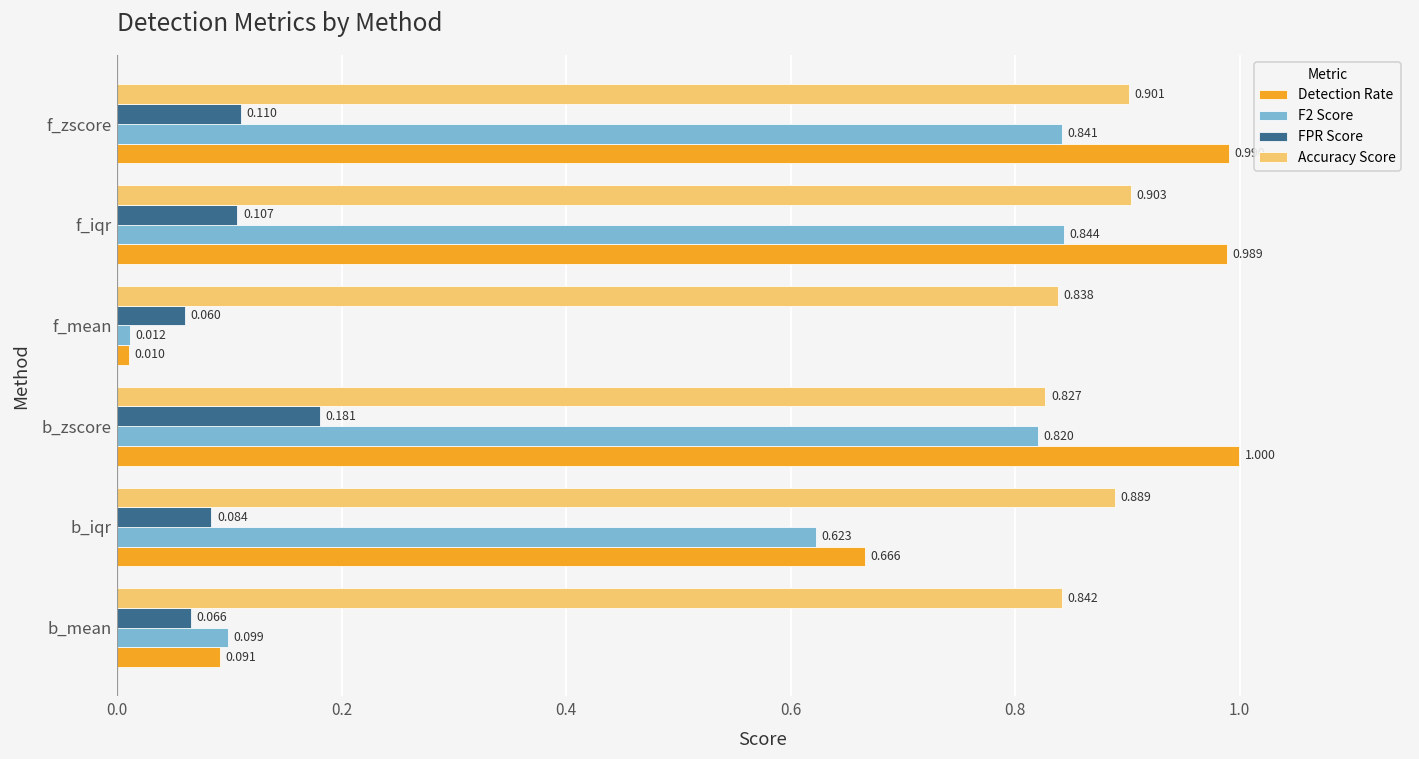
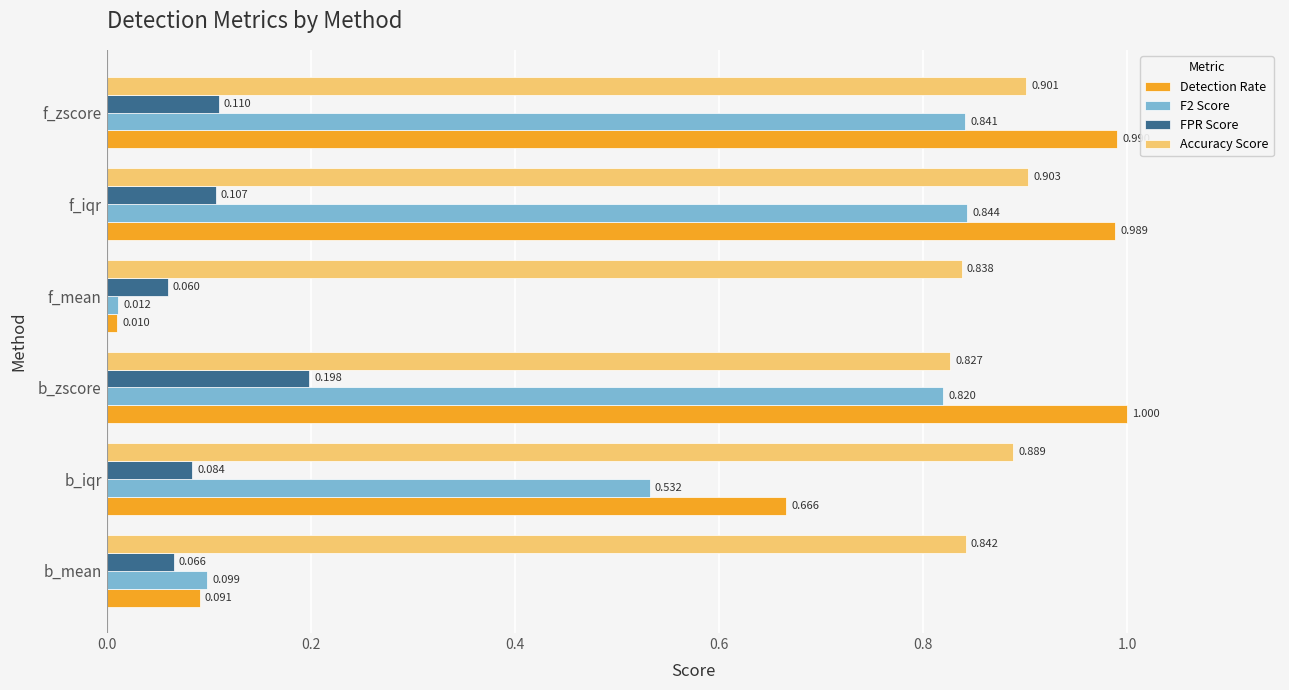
FPR Score, b_zscore: 0.181 -> 0.198
F2 Score, b_iqr: 0.623 -> 0.532
